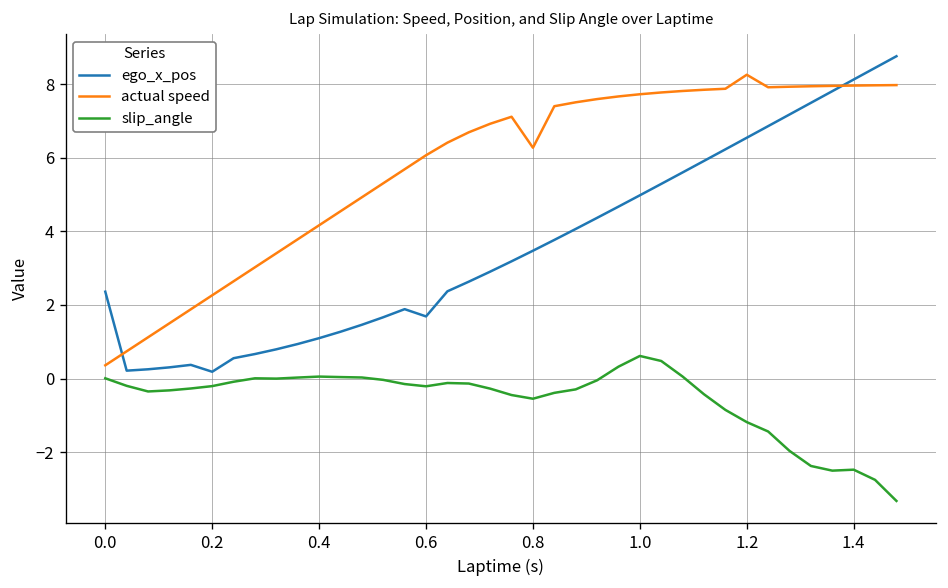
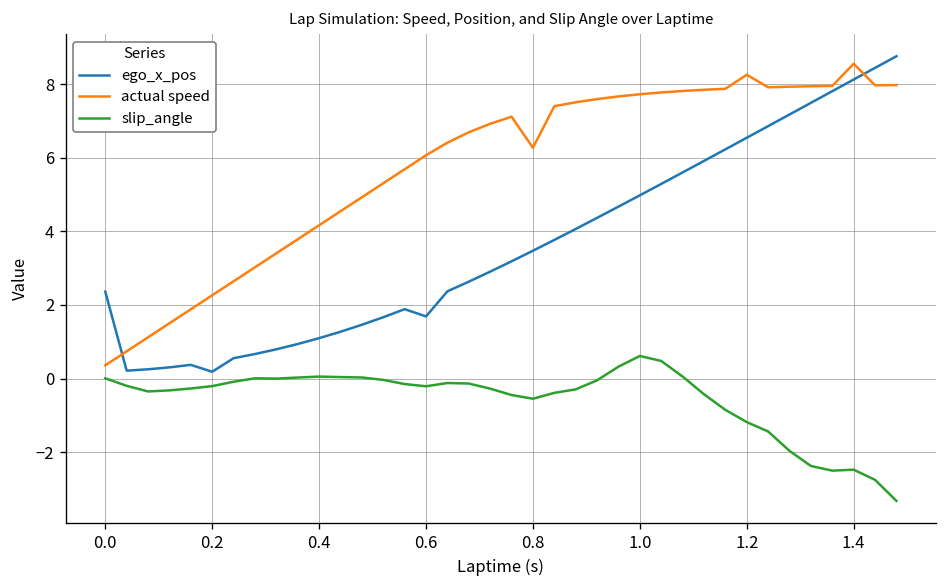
actual speed, 1.4: 8.0 -> 8.6
